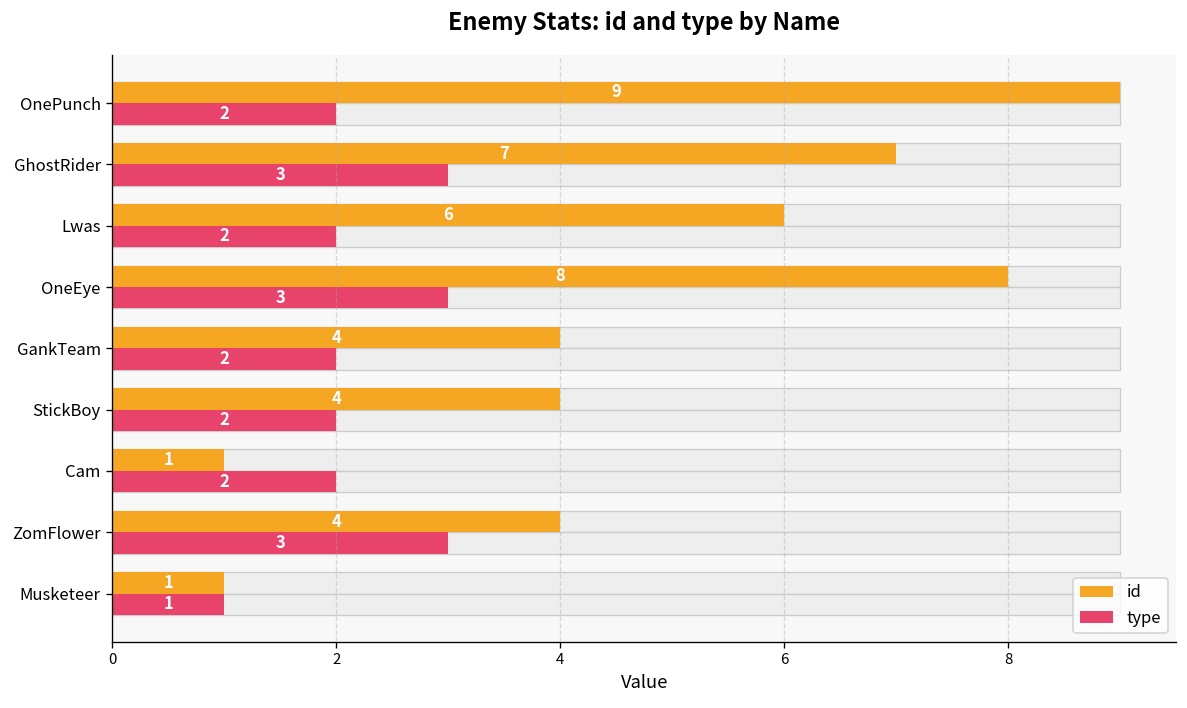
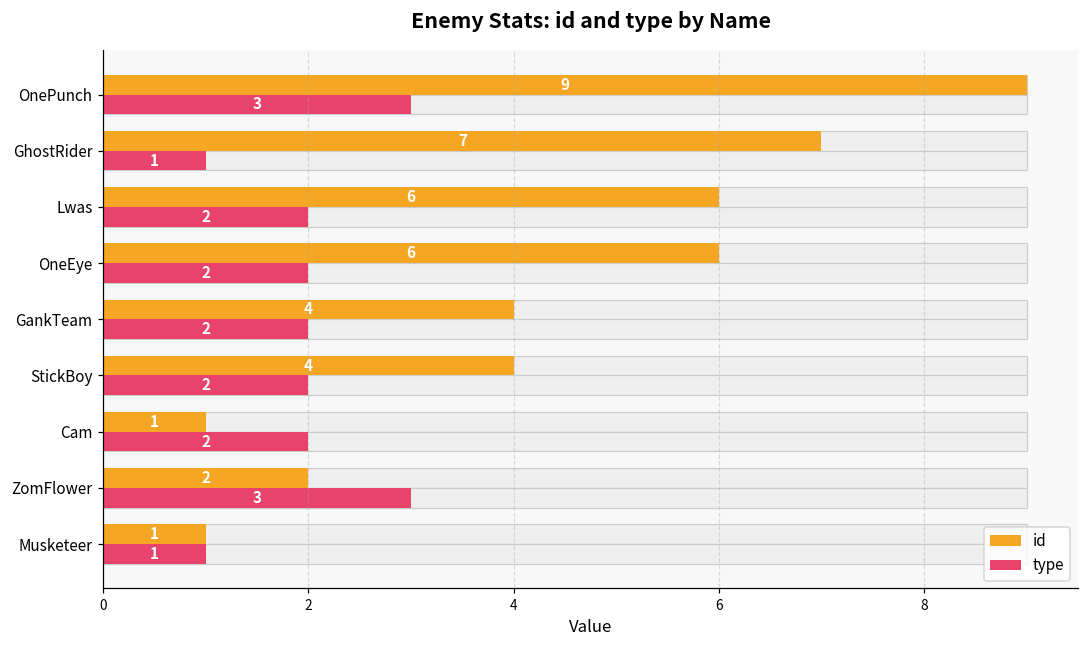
type, OnePunch: 2 -> 3
type, GhostRider: 3 -> 1
id, OneEye: 8 -> 6
type, OneEye: 3 -> 2
id, ZomFlower: 4 -> 2
